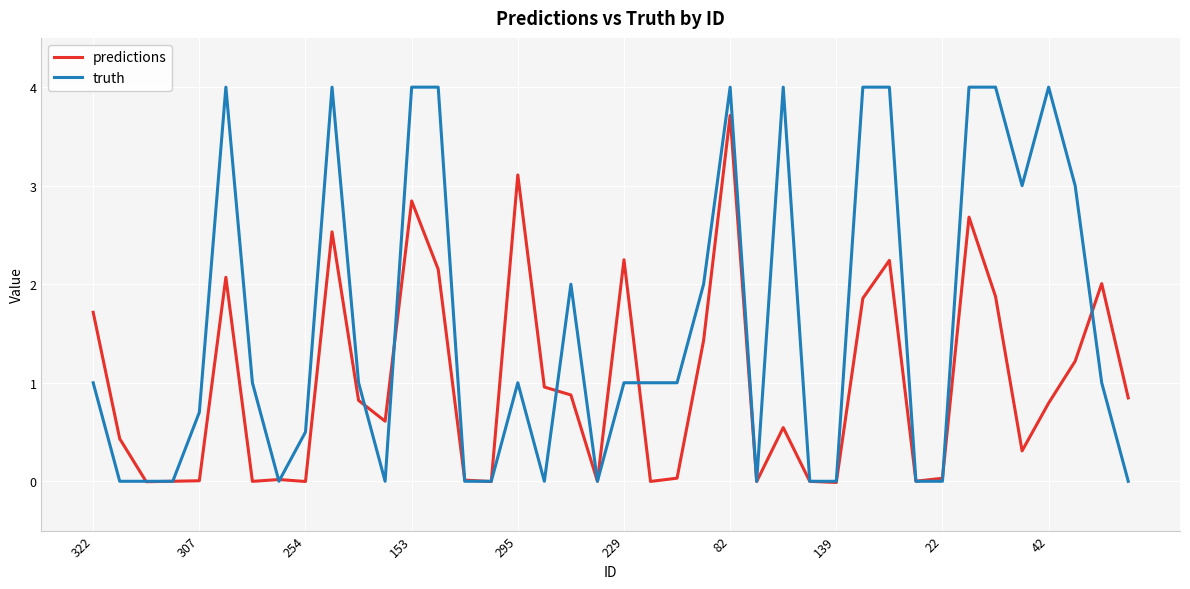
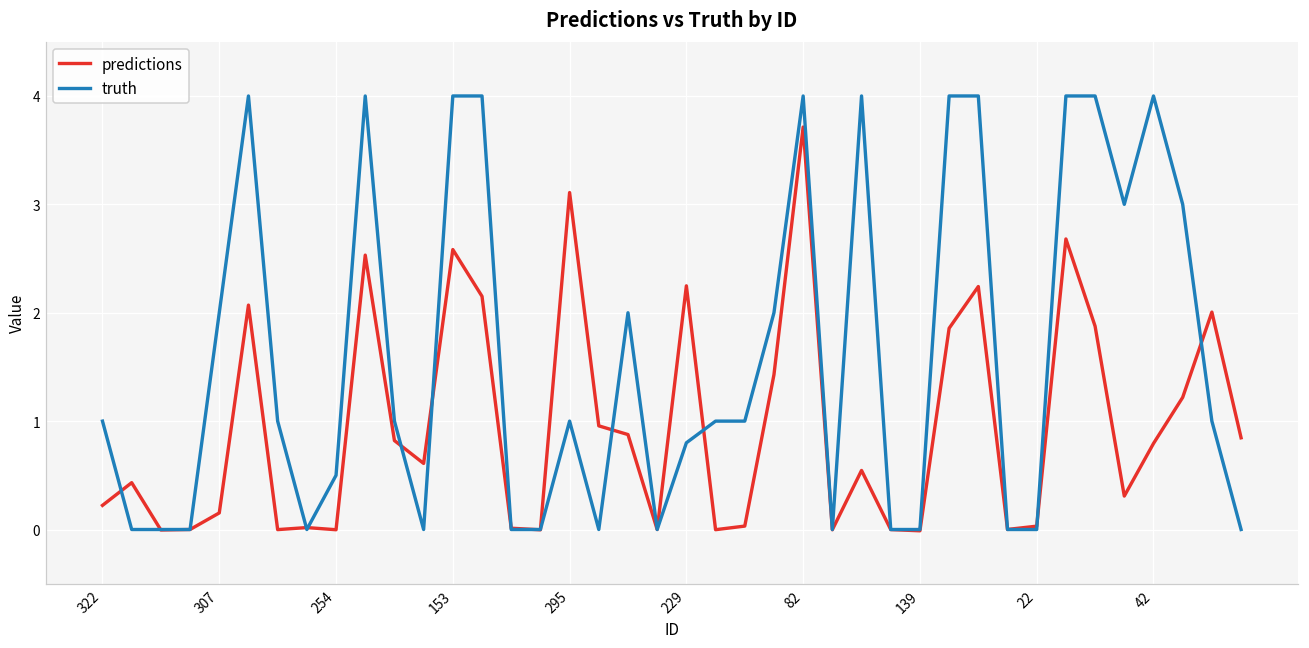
predictions, 322: 1.7 -> 0.2
predictions, 307: 0.0 -> 0.2
truth, 307: 0.7 -> 2.0
predictions, 153: 2.8 -> 2.6
truth, 229: 1.0 -> 0.8
